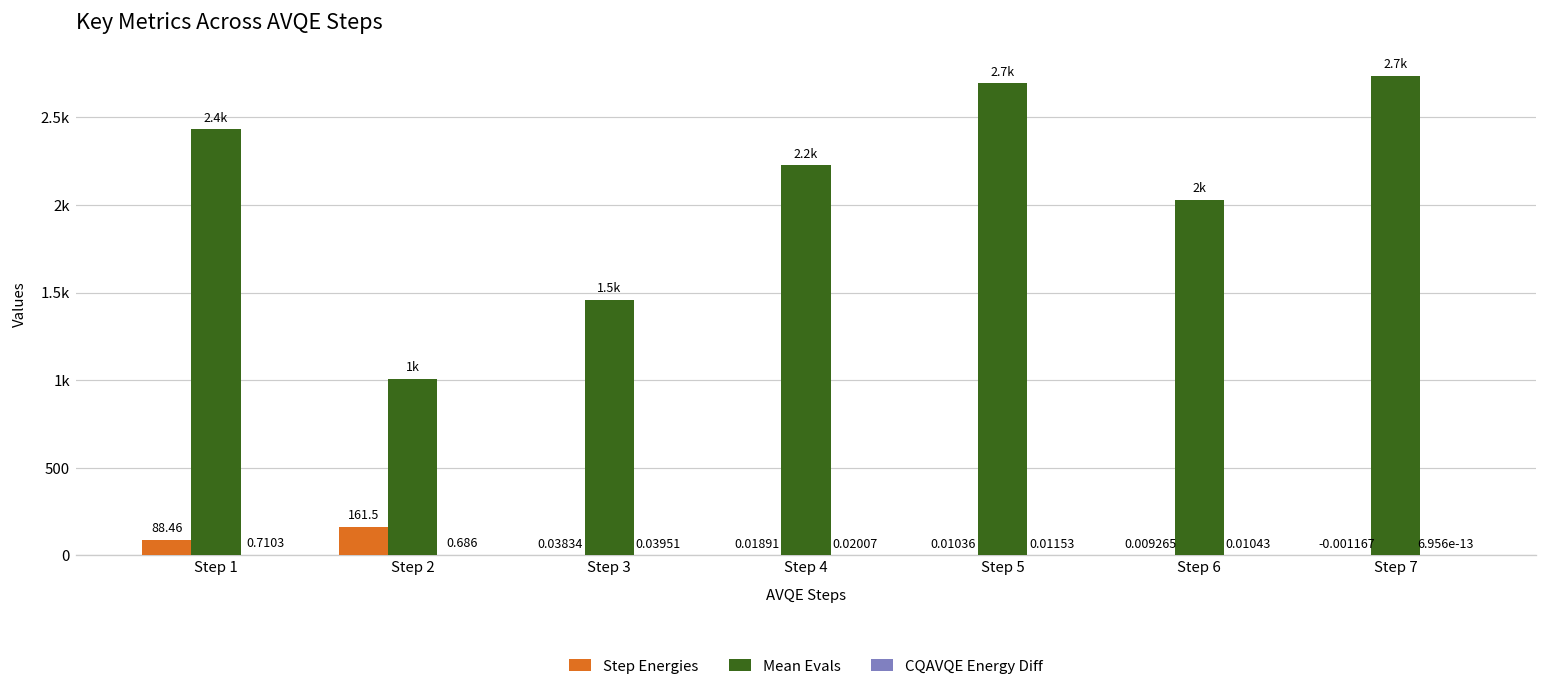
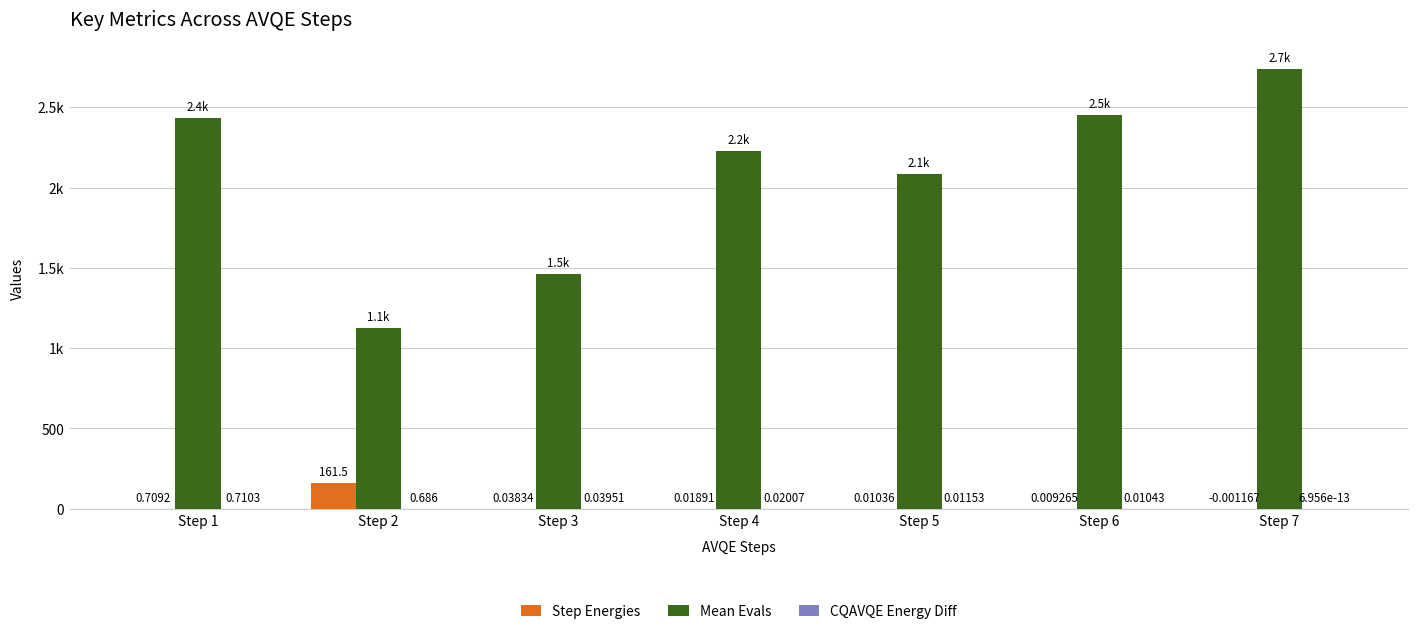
Step Energies, Step 1: 88.46 -> 0.7092
Mean Evals, Step 2: 1k -> 1.1k
Mean Evals, Step 5: 2.7k -> 2.1k
Mean Evals, Step 6: 2k -> 2.5k
